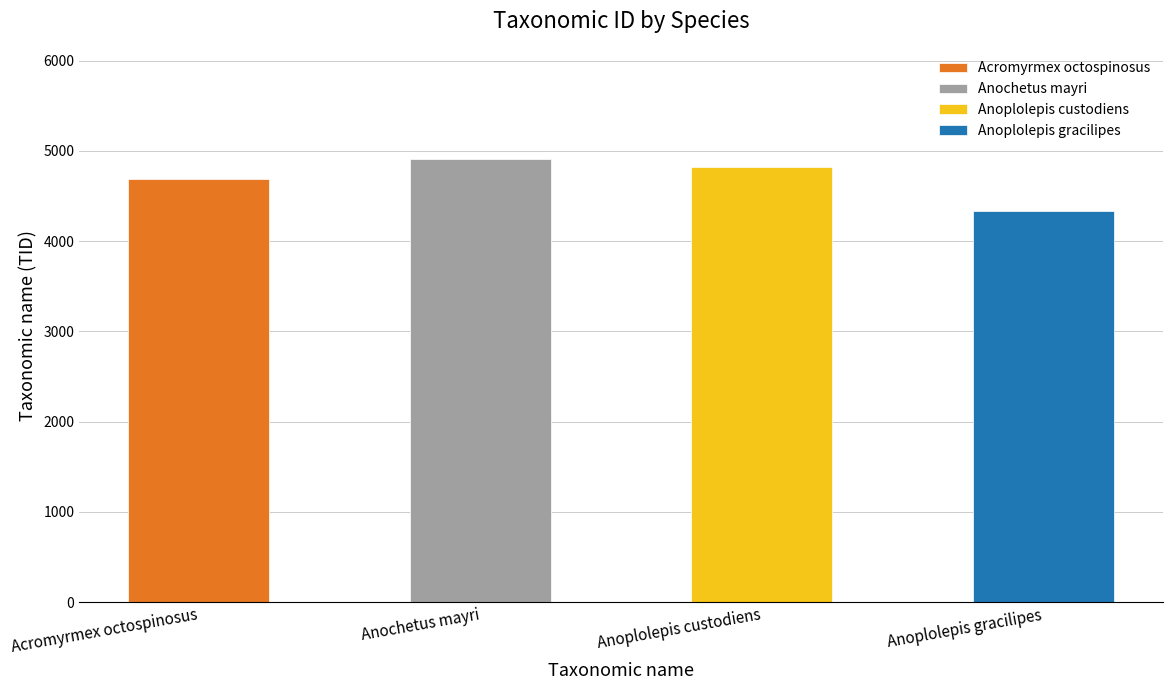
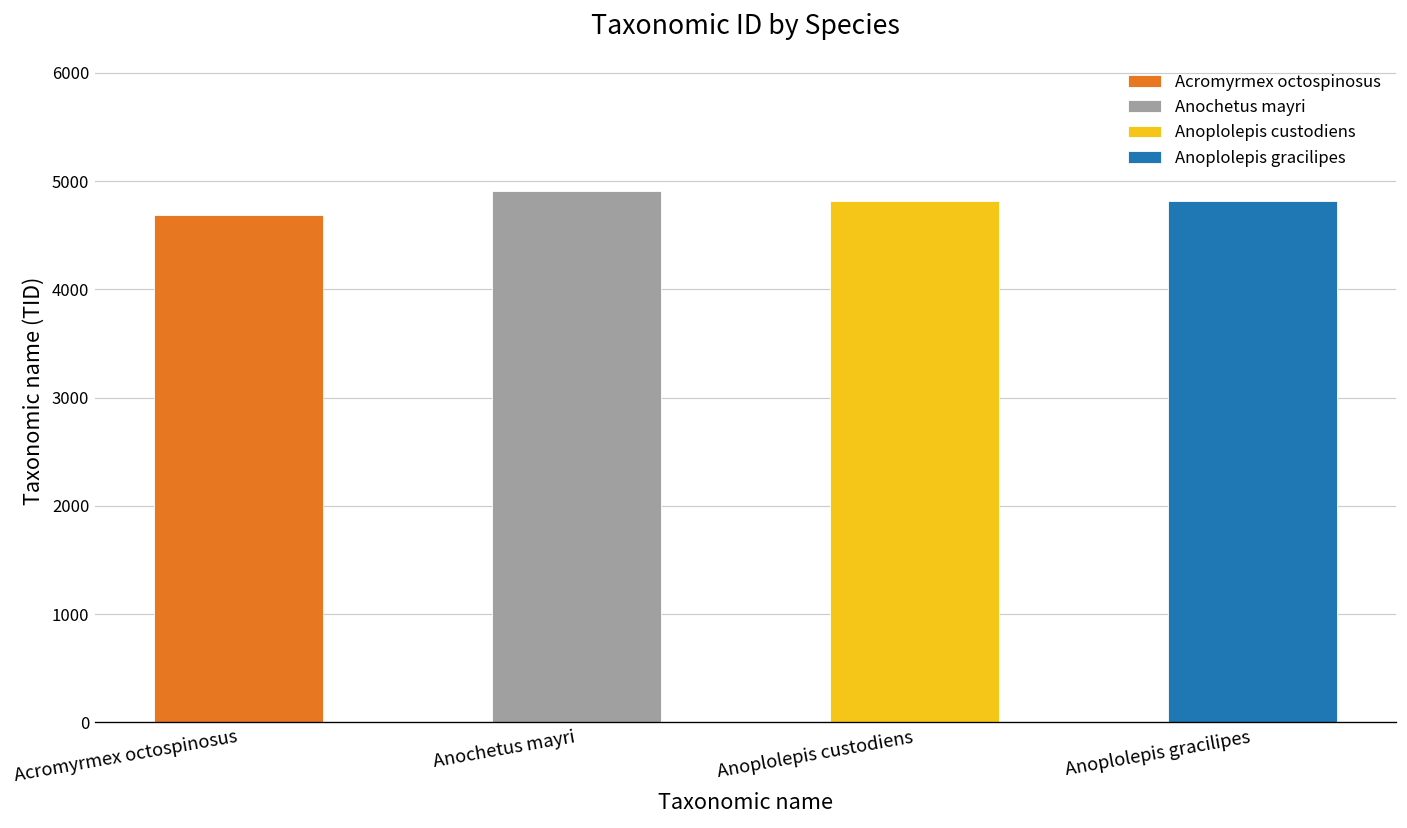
Anoplolepis gracilipes: 4300 -> 4800
